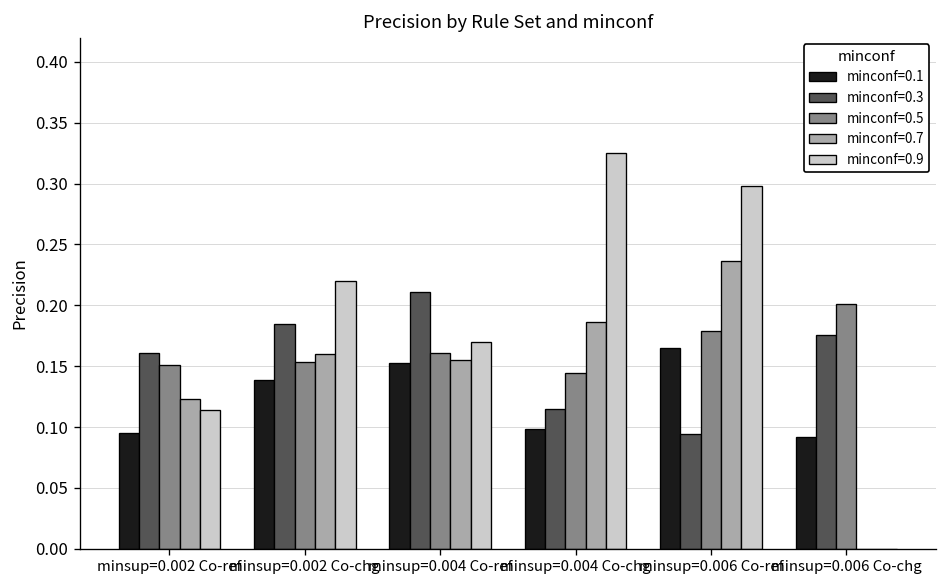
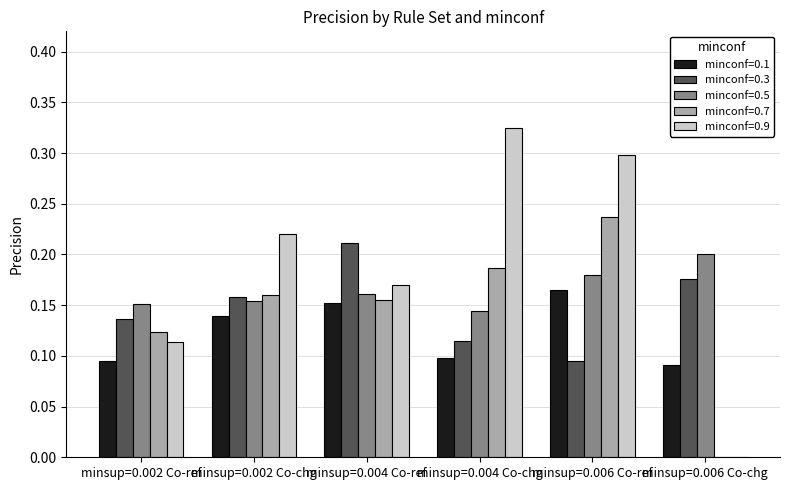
minconf=0.3, minsup=0.002 Co-ref: 0.161 -> 0.137
minconf=0.3, minsup=0.002 Co-chg: 0.184 -> 0.158
